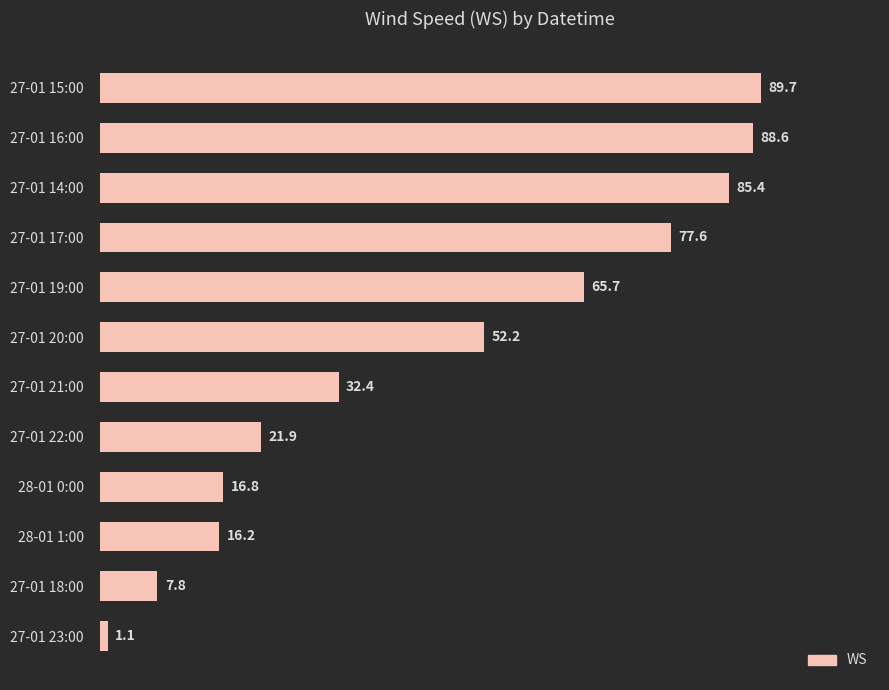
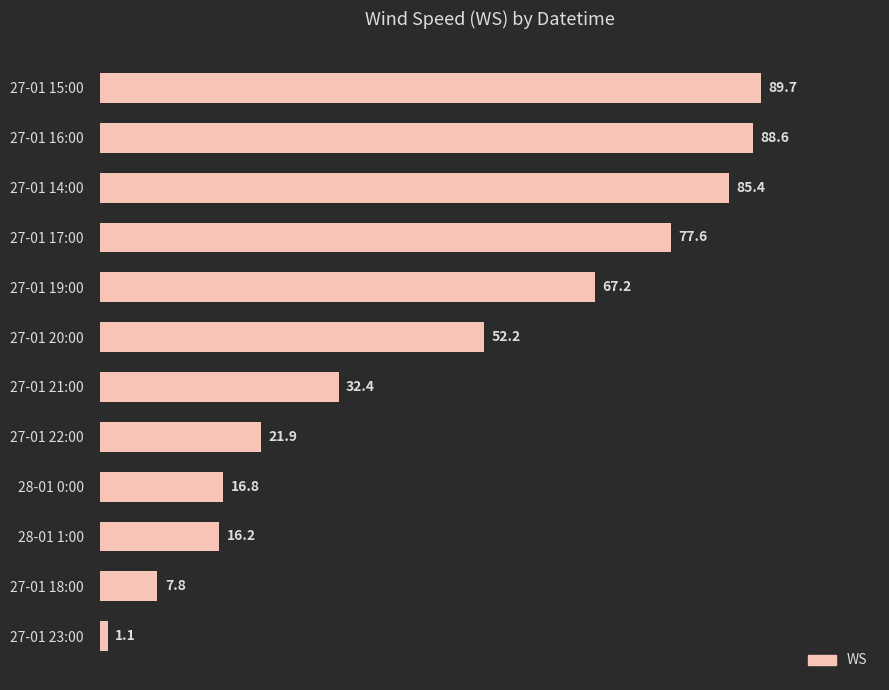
27-01 19:00: 65.7 -> 67.2
